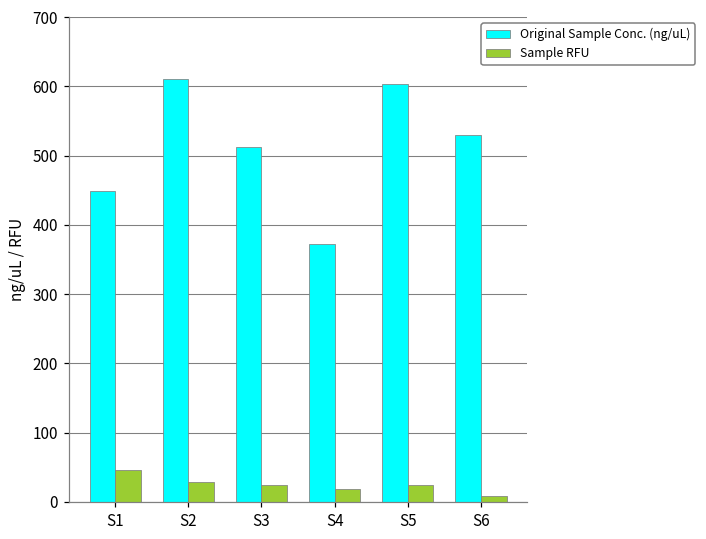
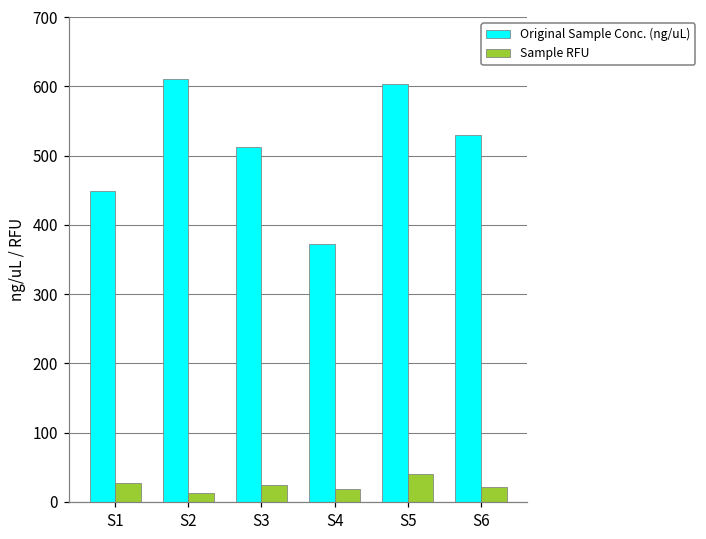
Sample RFU, S1: 50 -> 30
Sample RFU, S2: 30 -> 10
Sample RFU, S5: 30 -> 40
Sample RFU, S6: 10 -> 20
